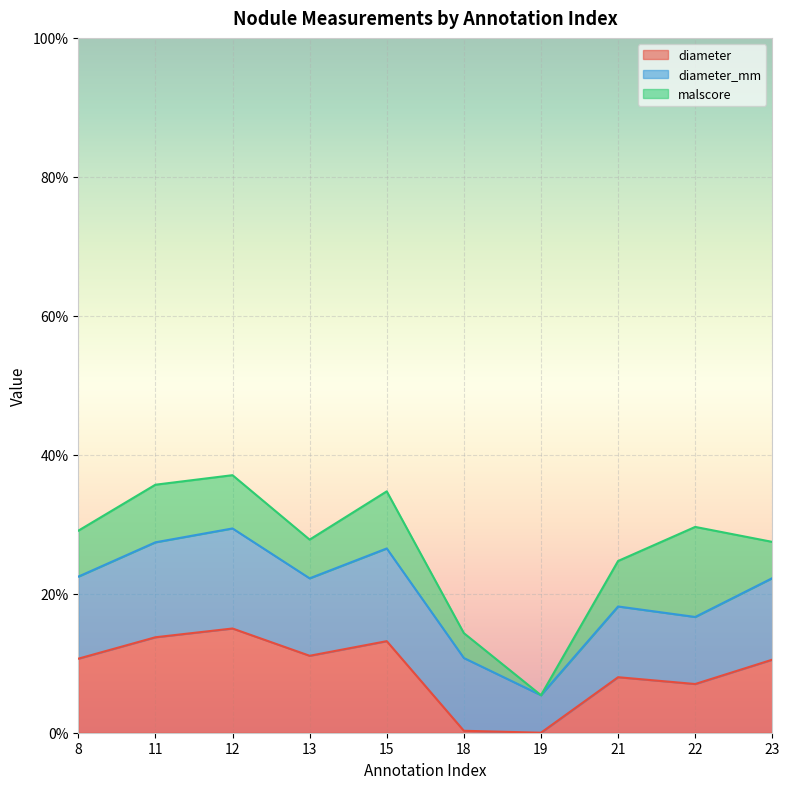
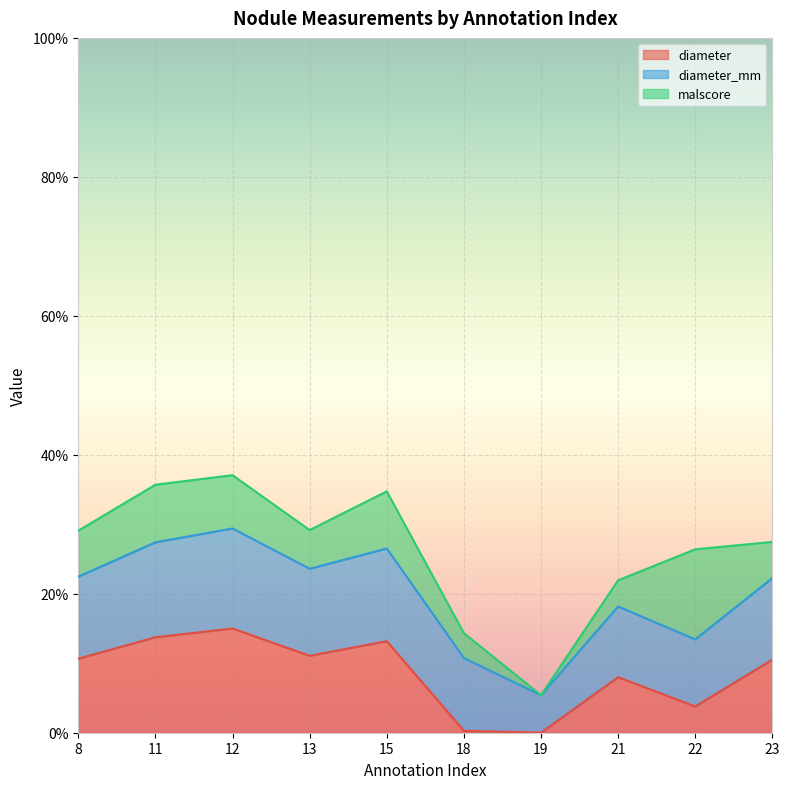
diameter_mm, 13: 11% -> 13%
malscore, 21: 7% -> 4%
diameter, 22: 7% -> 4%
